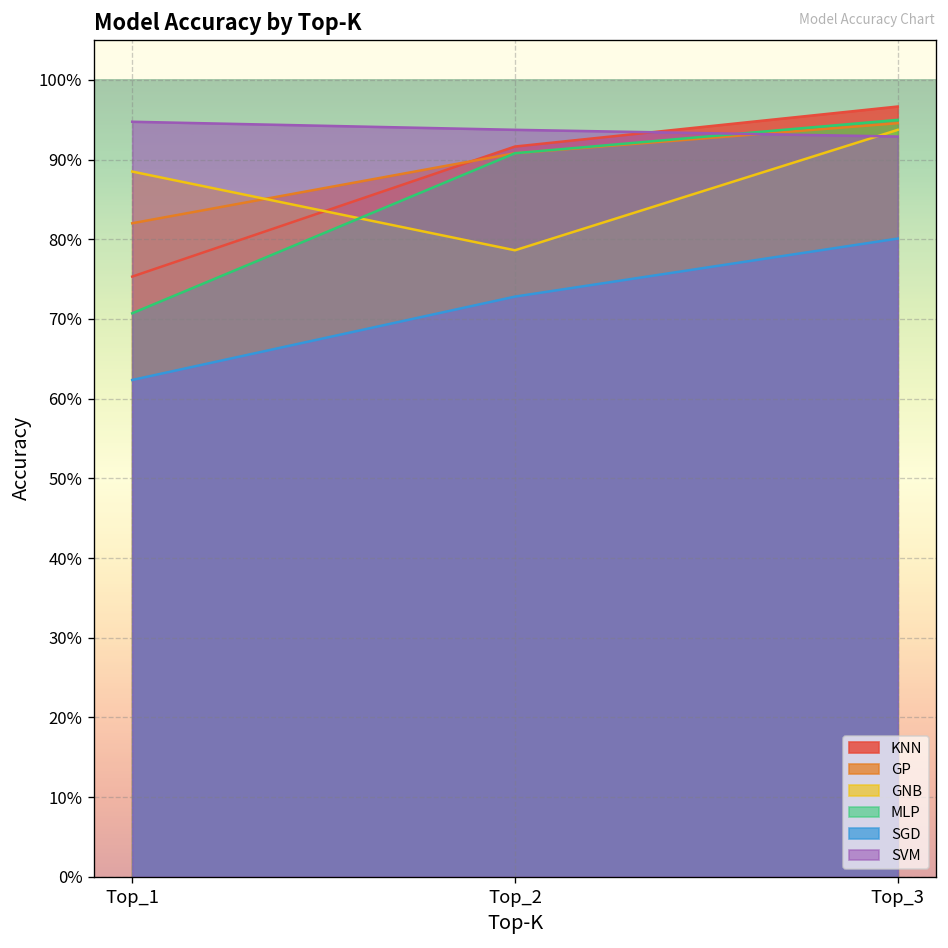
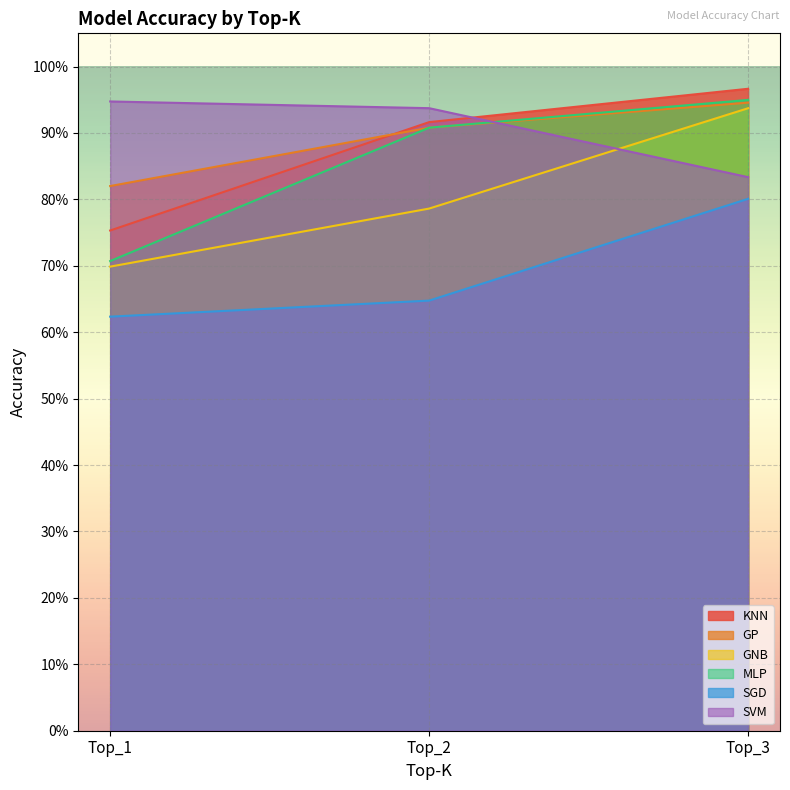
GNB, Top_1: 88% -> 70%
SGD, Top_2: 73% -> 65%
SVM, Top_3: 93% -> 83%
